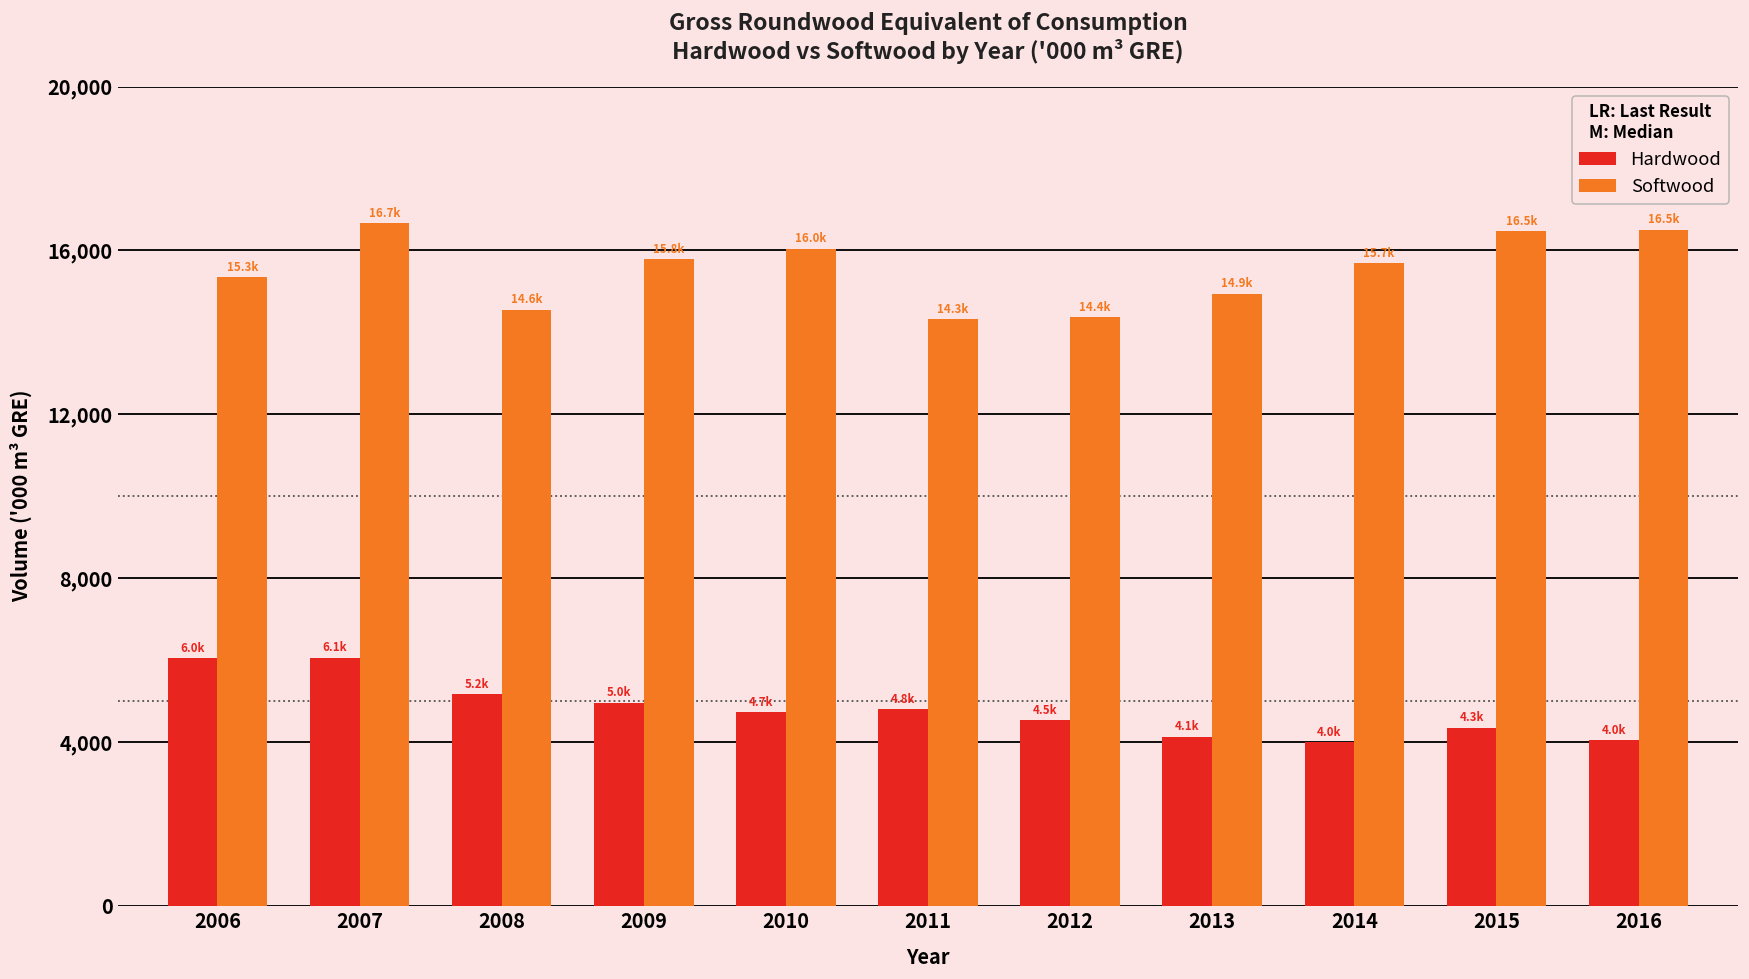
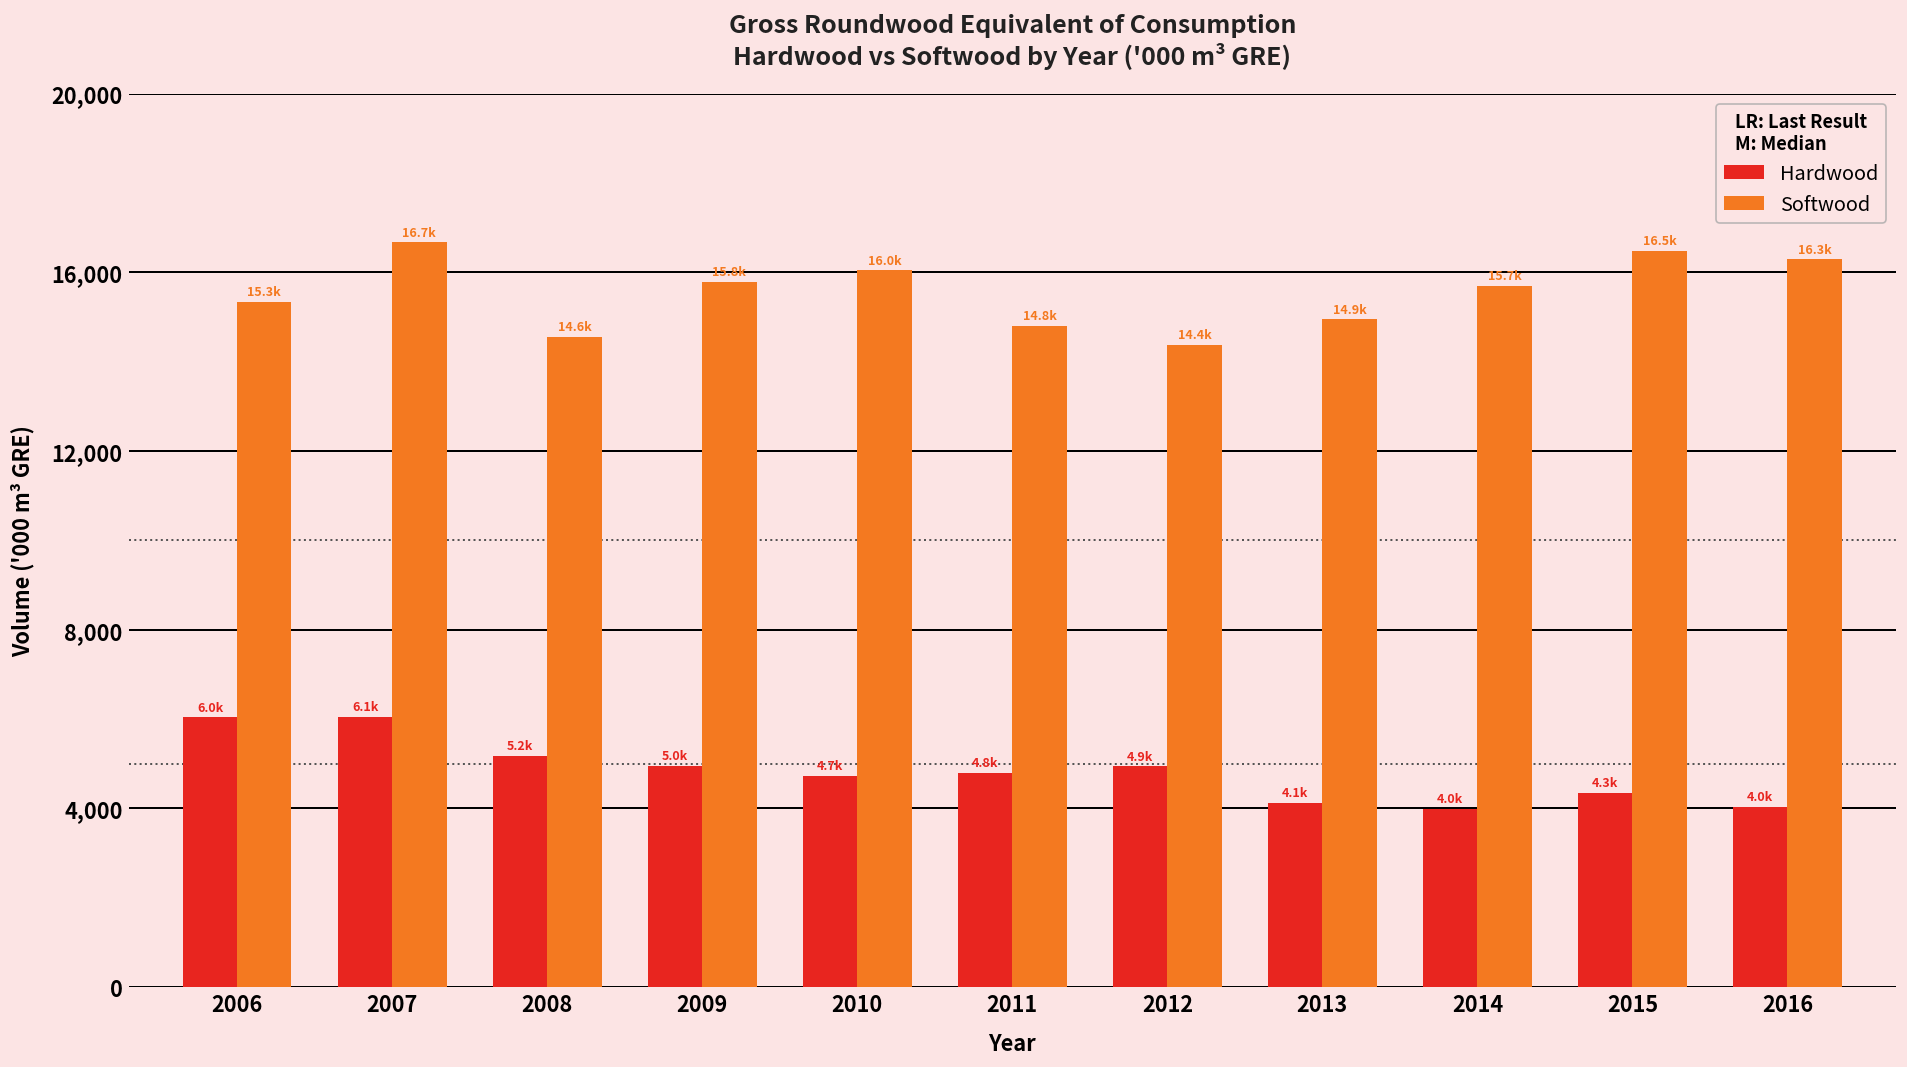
Softwood, 2011: 14.3k -> 14.8k
Hardwood, 2012: 4.5k -> 4.9k
Softwood, 2016: 16.5k -> 16.3k
